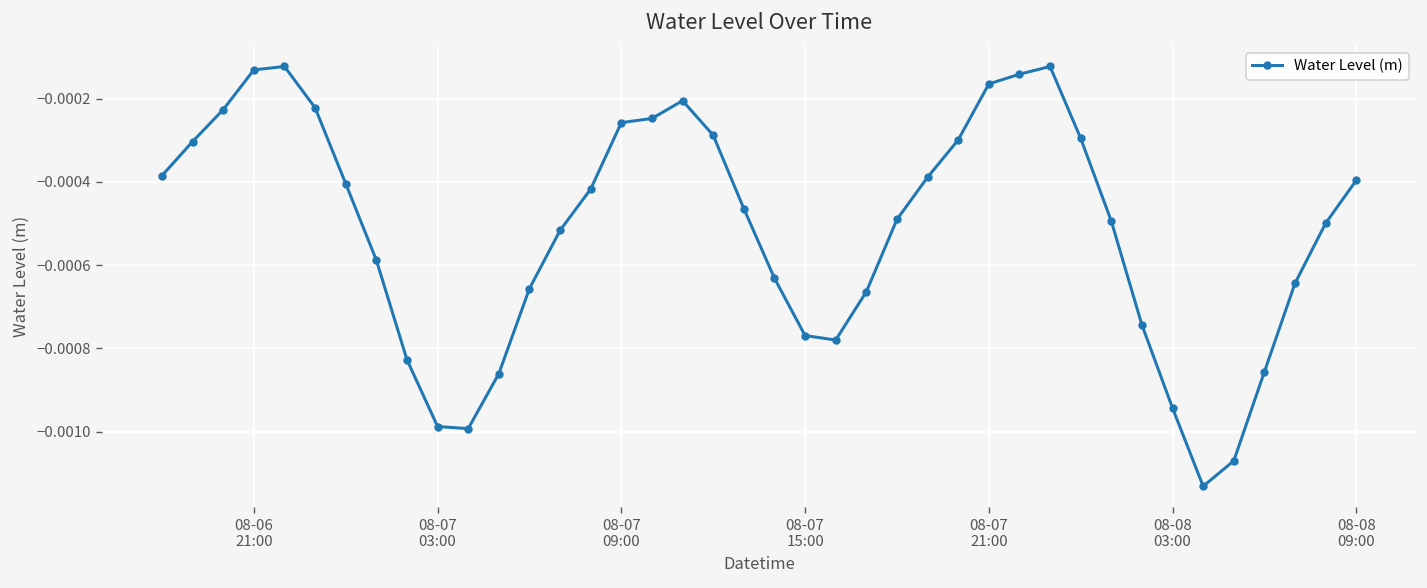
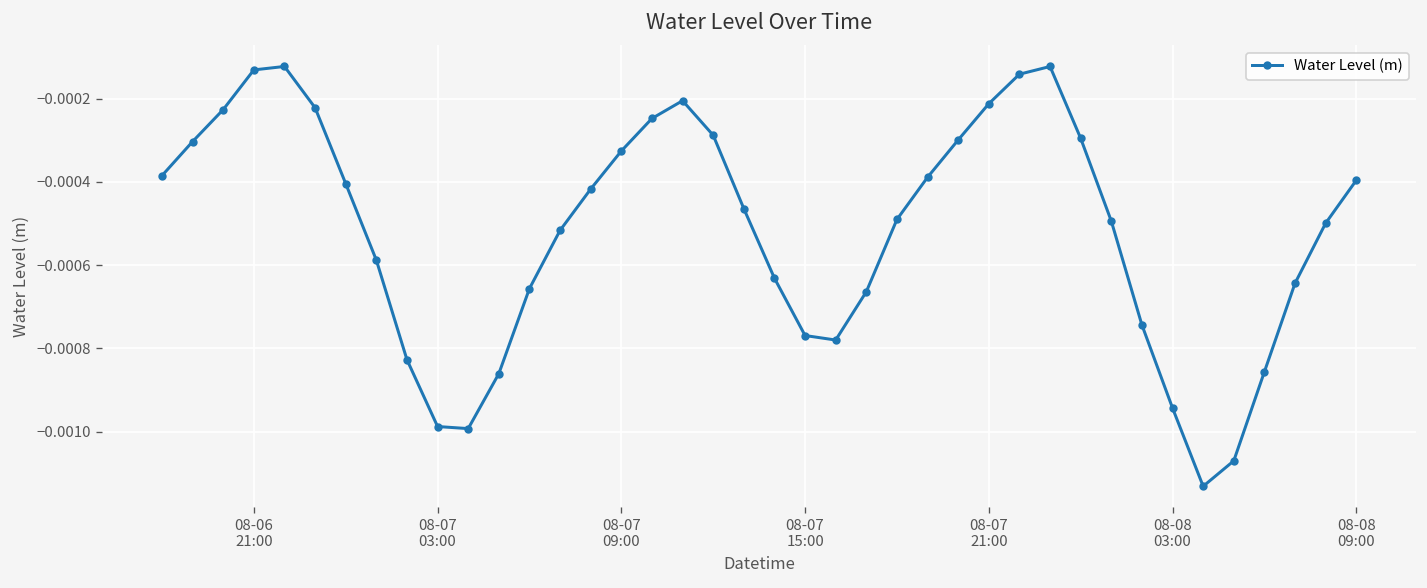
08-07 09:00: -0.00026 -> -0.00033
08-07 21:00: -0.00016 -> -0.00021
